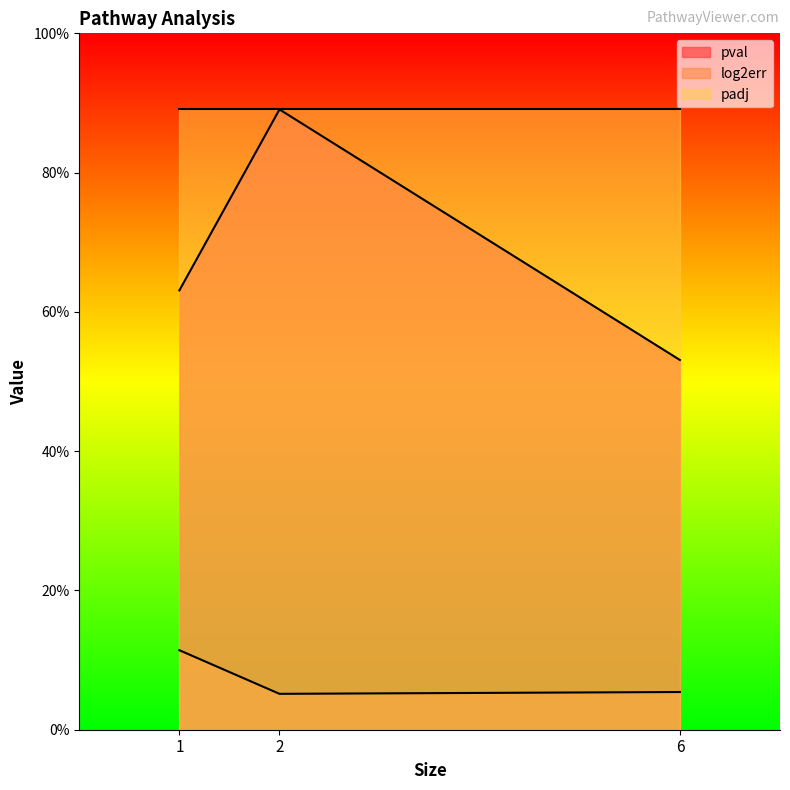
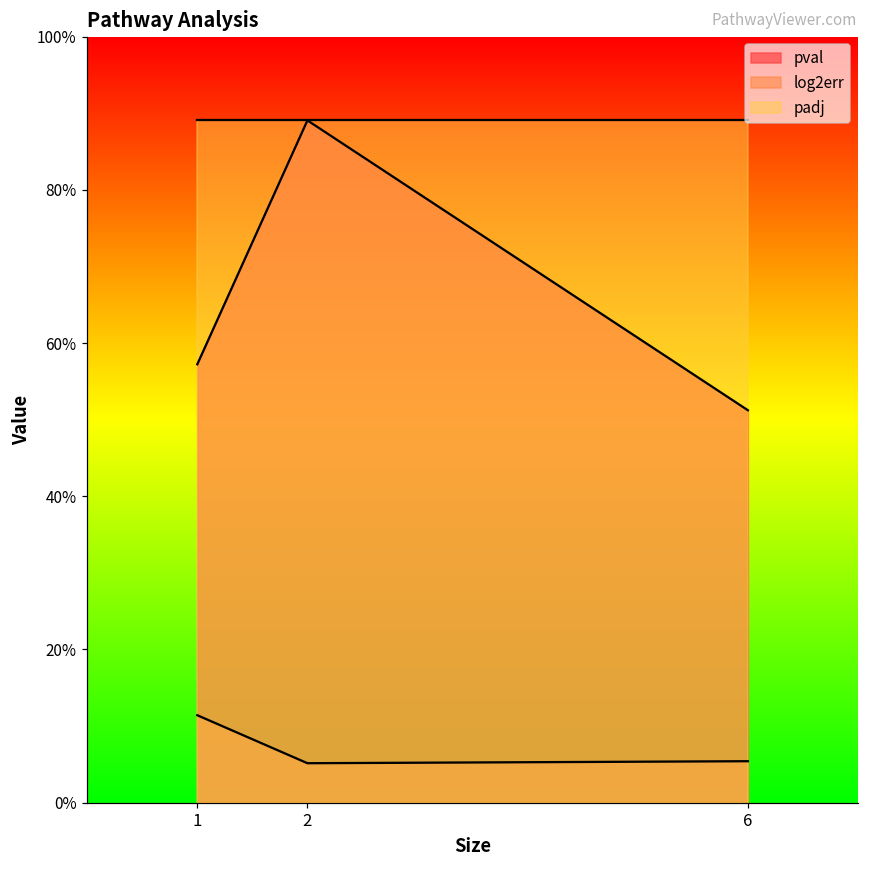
pval, 1: 63% -> 57%
pval, 6: 53% -> 51%
